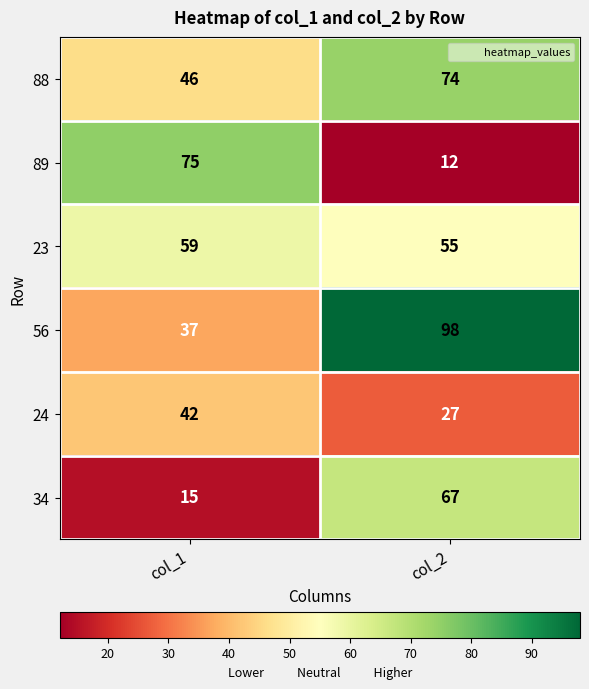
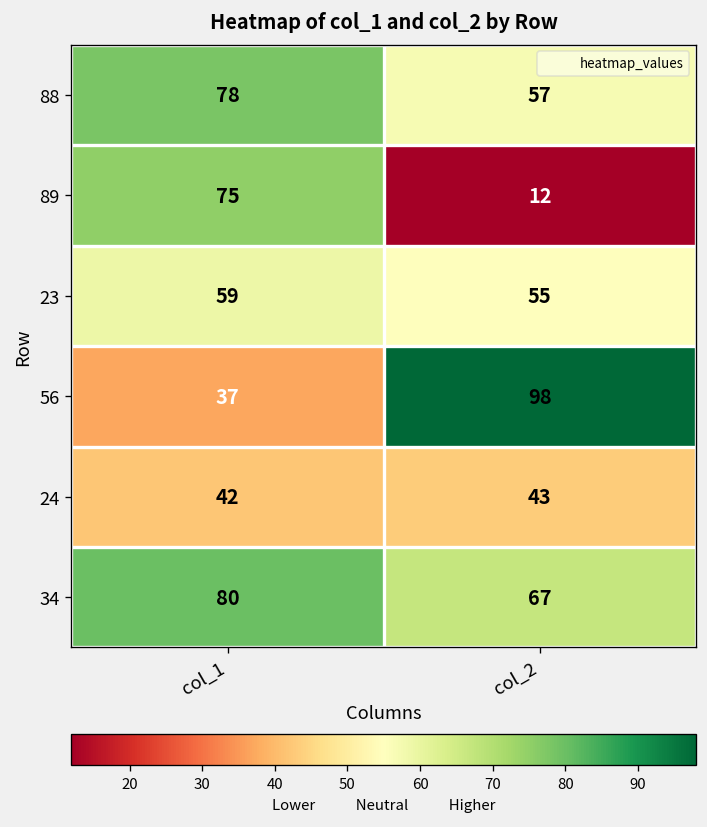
88, col_1: 46 -> 78
88, col_2: 74 -> 57
24, col_2: 27 -> 43
34, col_1: 15 -> 80
